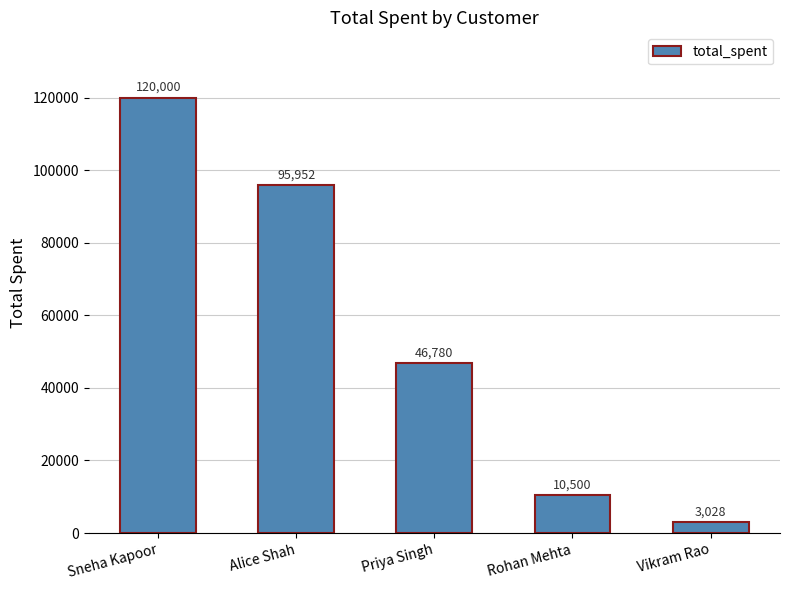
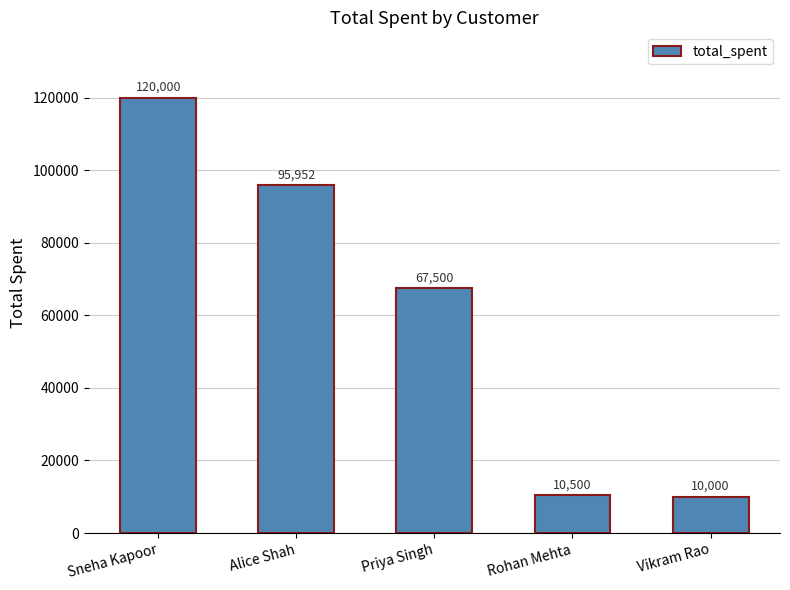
Priya Singh: 46,780 -> 67,500
Vikram Rao: 3,028 -> 10,000
